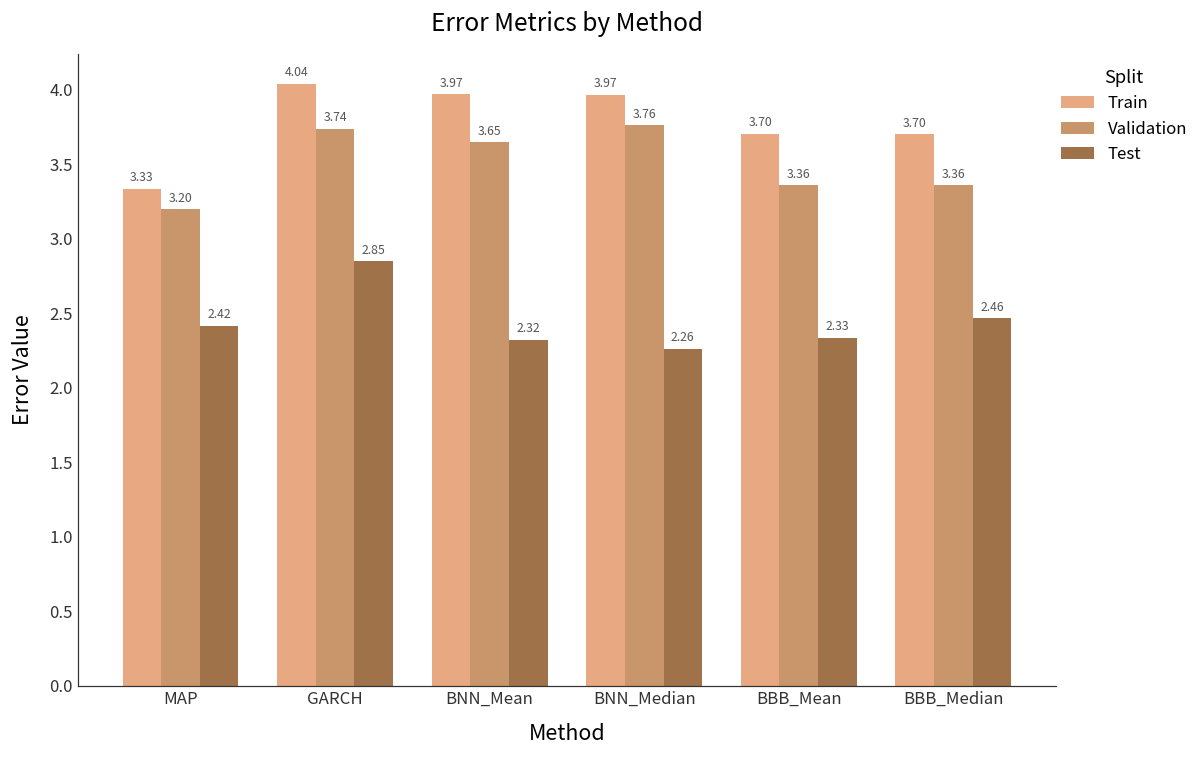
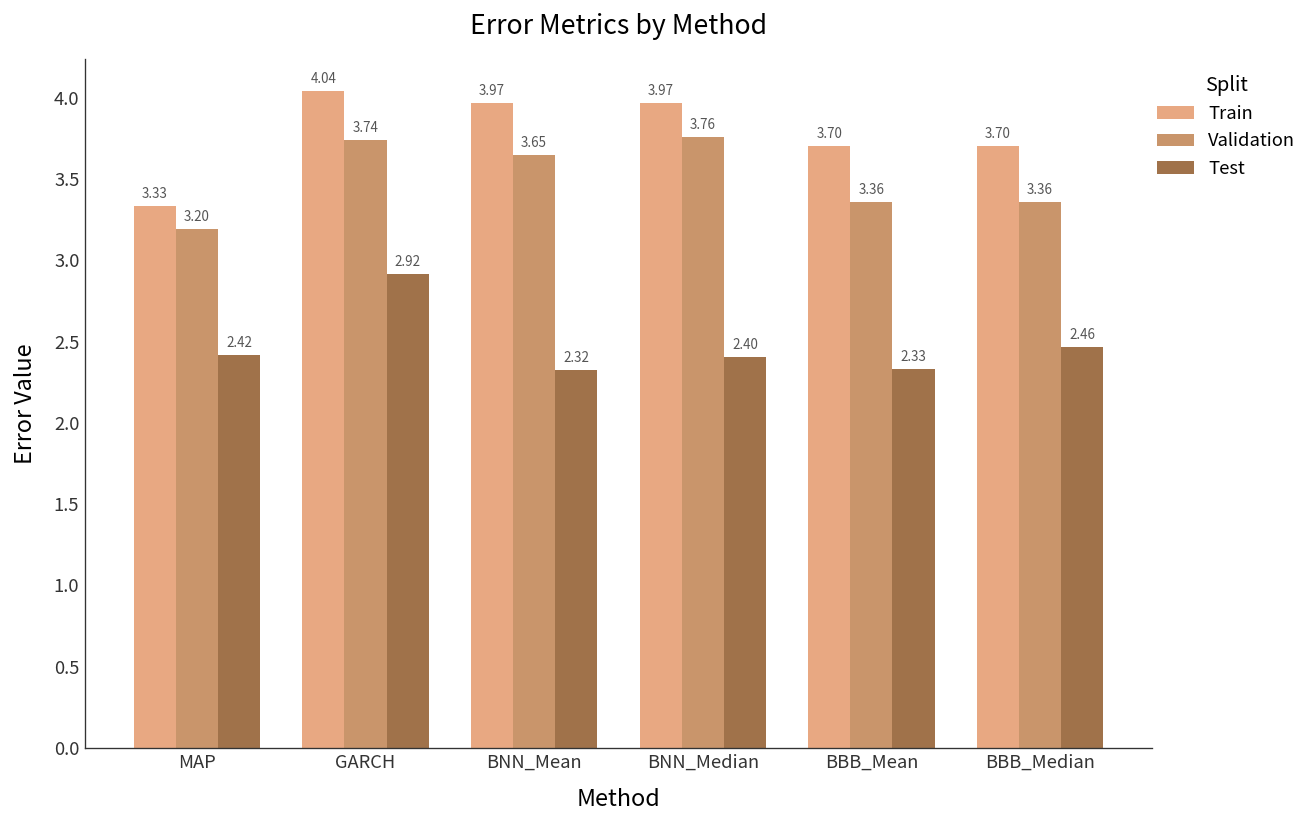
Test, GARCH: 2.85 -> 2.92
Test, BNN_Median: 2.26 -> 2.40
